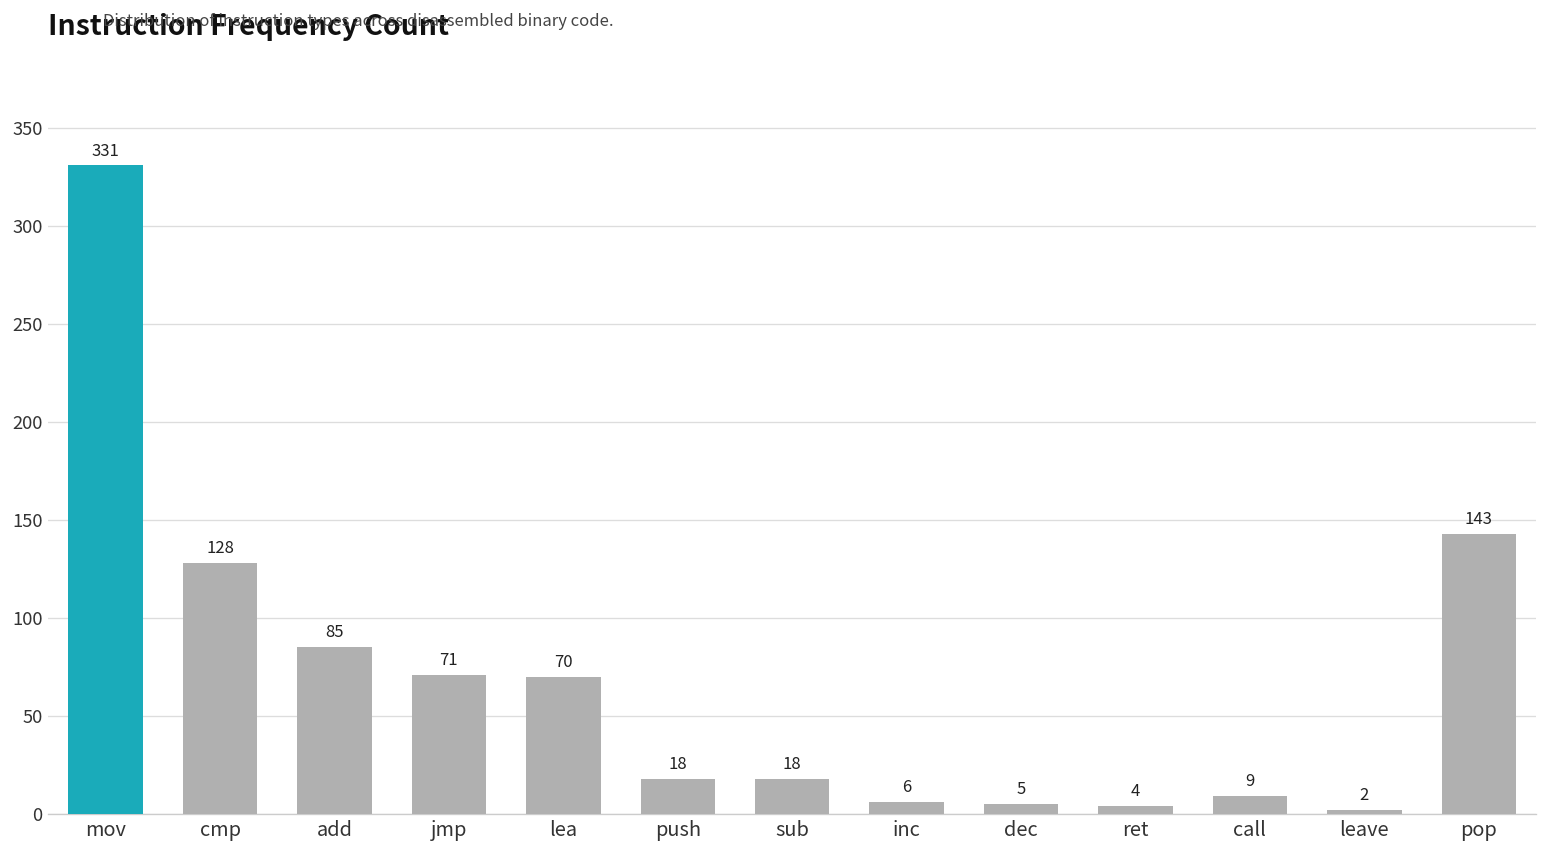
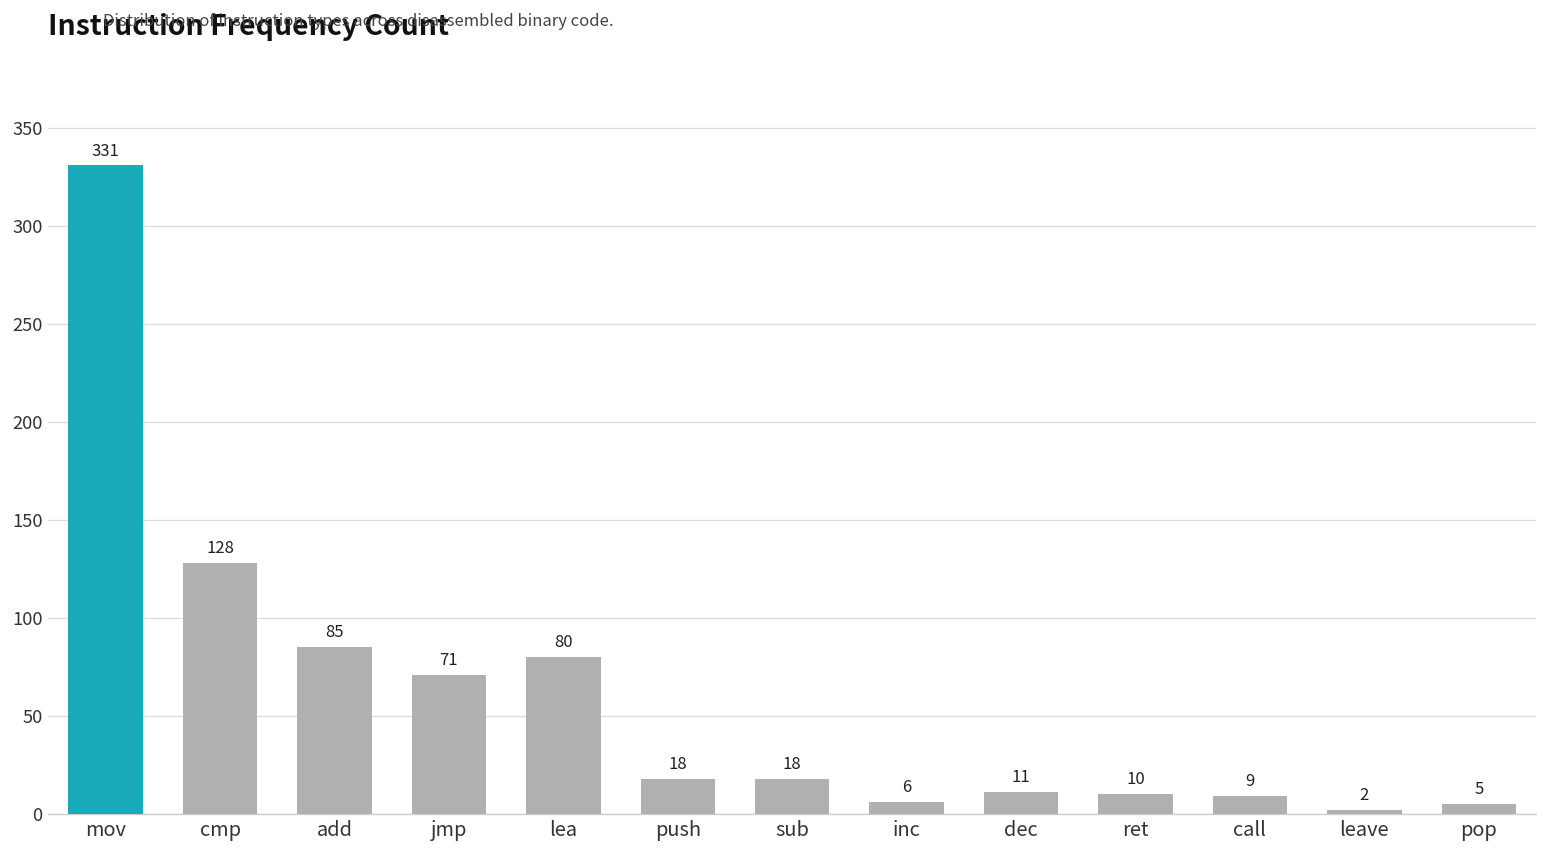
lea: 70 -> 80
dec: 5 -> 11
ret: 4 -> 10
pop: 143 -> 5
